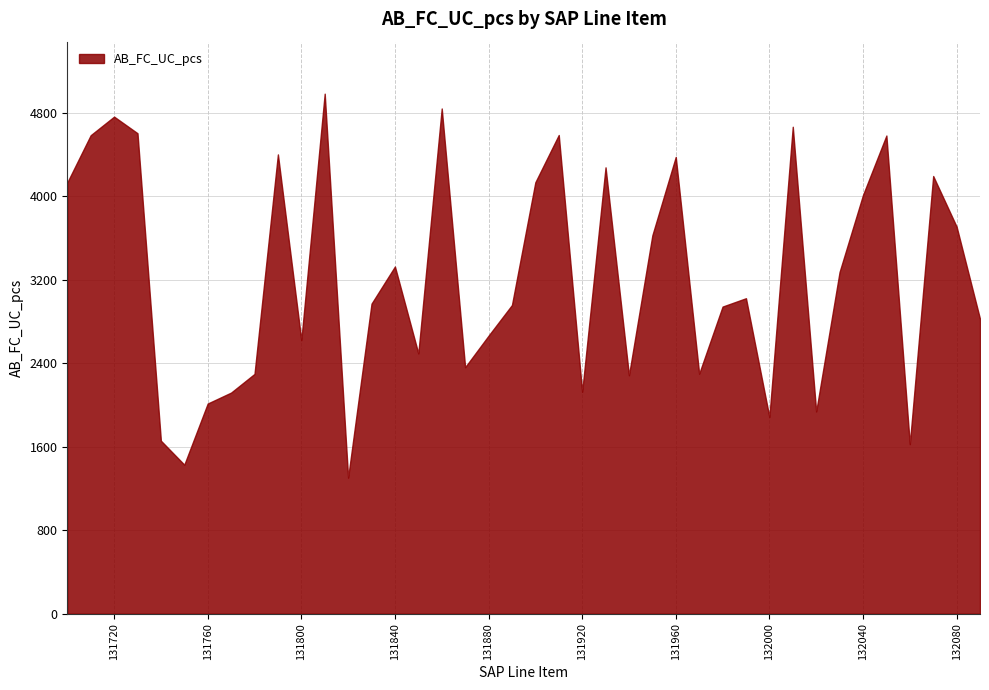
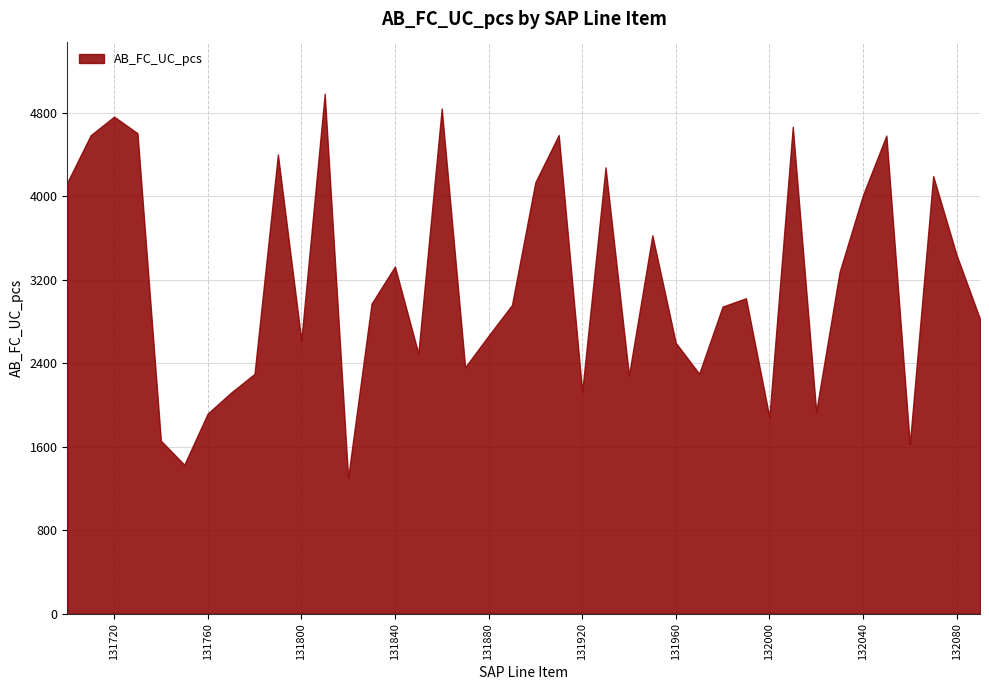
131760: 2010 -> 1920
131960: 4380 -> 2600
132080: 3710 -> 3440
